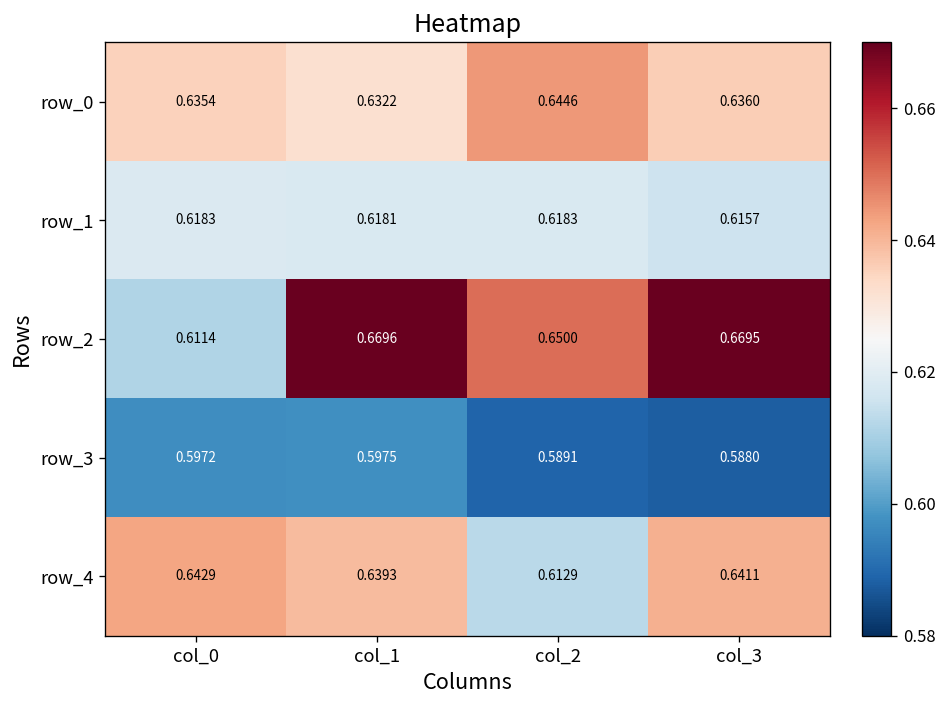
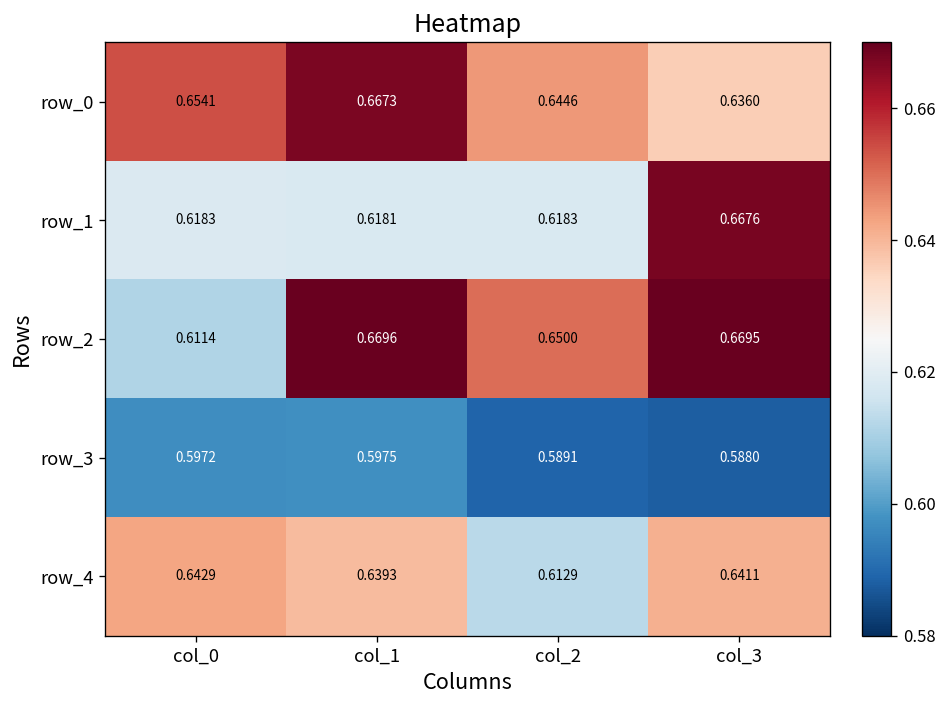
row_0, col_0: 0.6354 -> 0.6541
row_0, col_1: 0.6322 -> 0.6673
row_1, col_3: 0.6157 -> 0.6676
